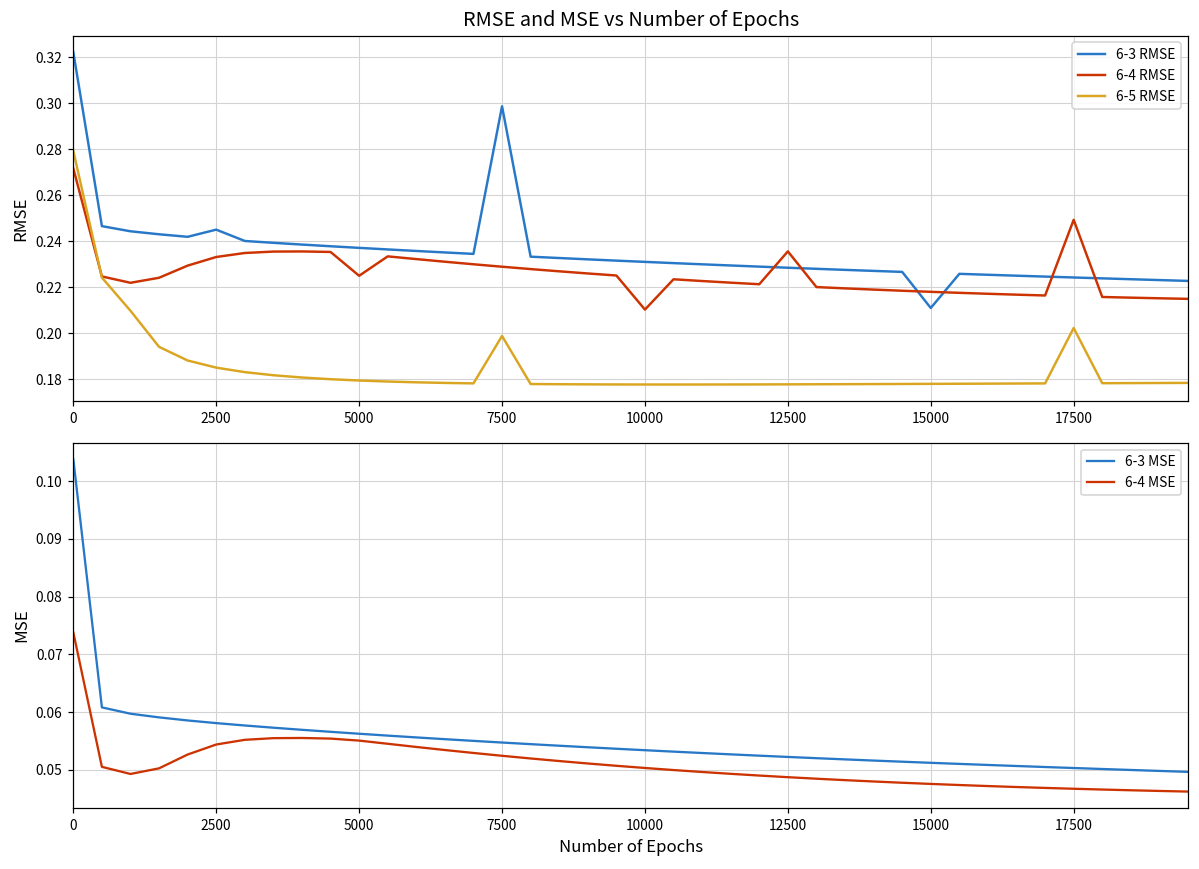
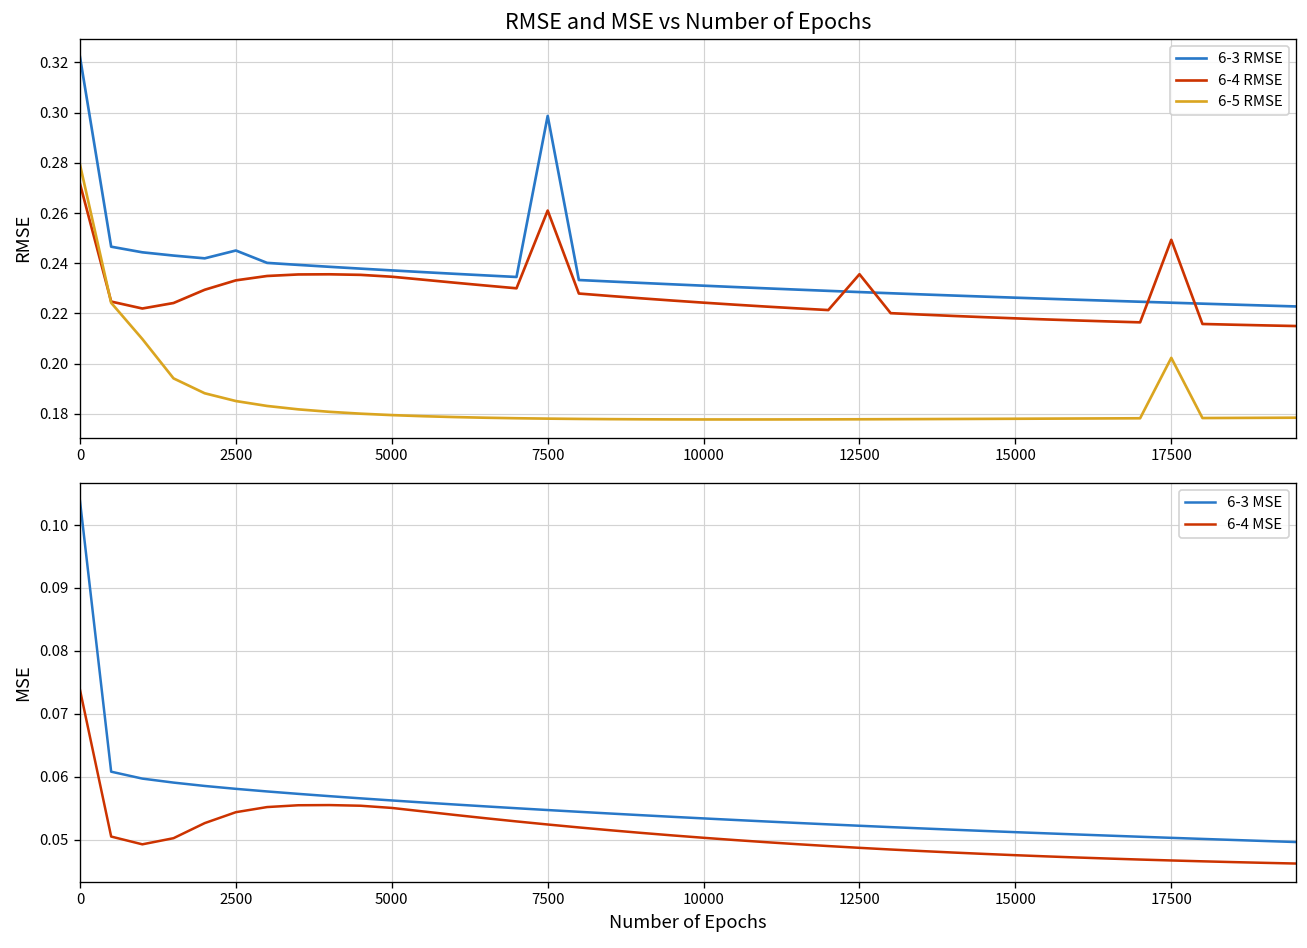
RMSE and MSE vs Number of Epochs, 6-4 RMSE, 5000: 0.225 -> 0.235
RMSE and MSE vs Number of Epochs, 6-4 RMSE, 7500: 0.229 -> 0.261
RMSE and MSE vs Number of Epochs, 6-5 RMSE, 7500: 0.199 -> 0.178
RMSE and MSE vs Number of Epochs, 6-4 RMSE, 10000: 0.210 -> 0.224
RMSE and MSE vs Number of Epochs, 6-3 RMSE, 15000: 0.211 -> 0.226
